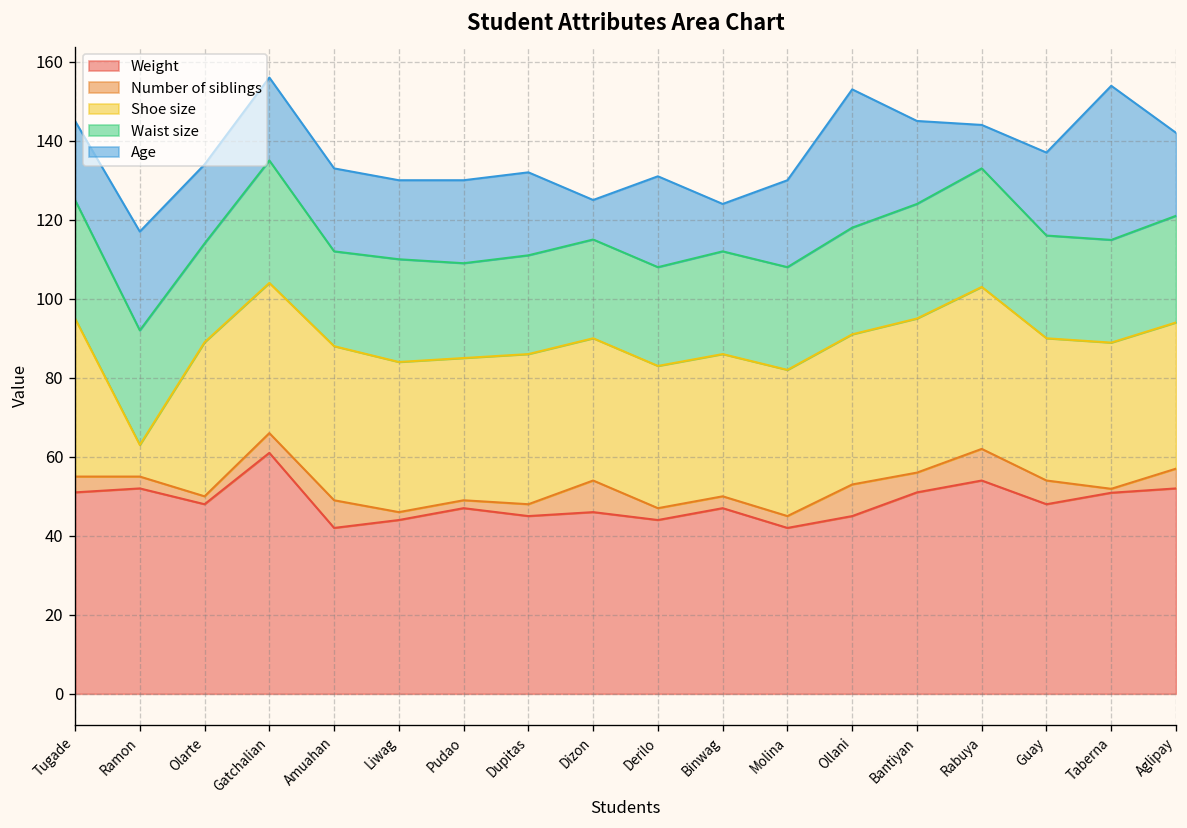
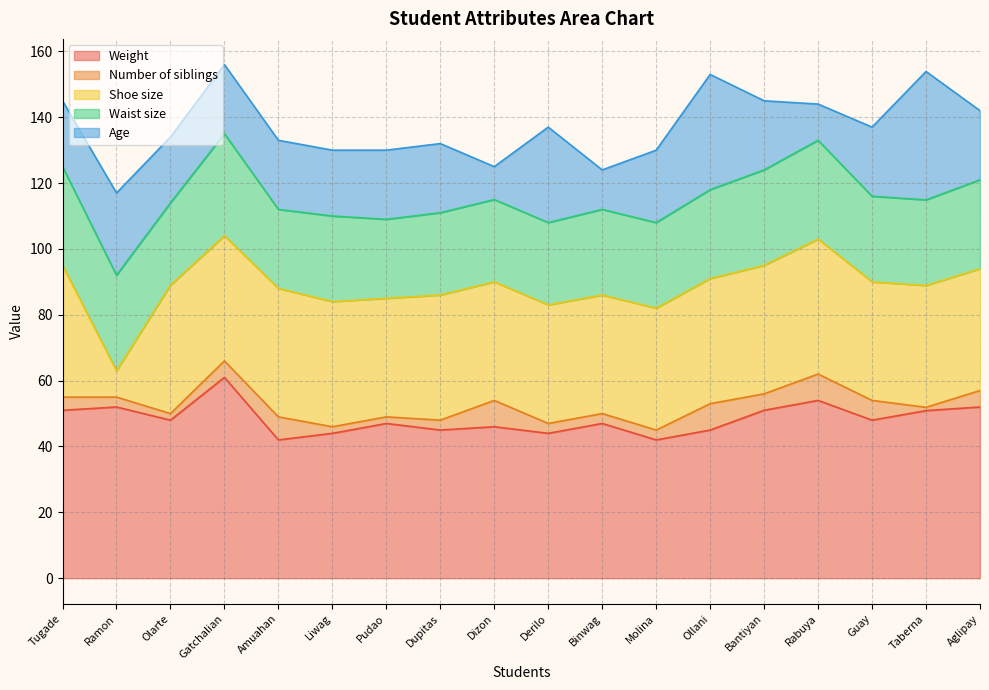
Age, Derilo: 23 -> 29
